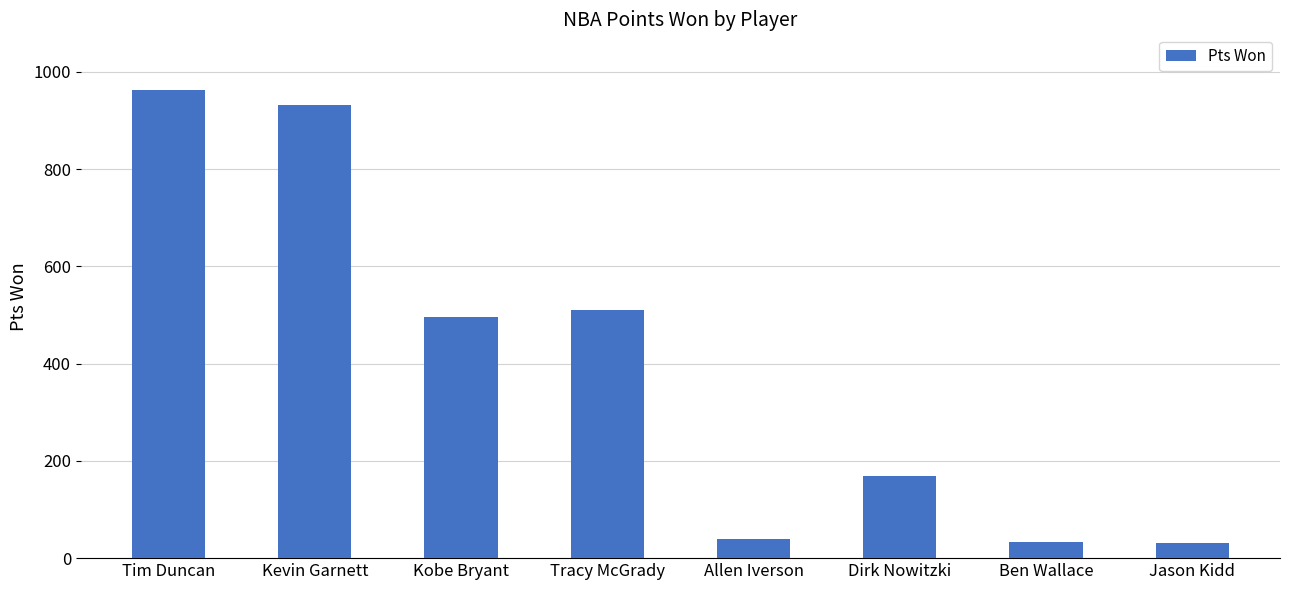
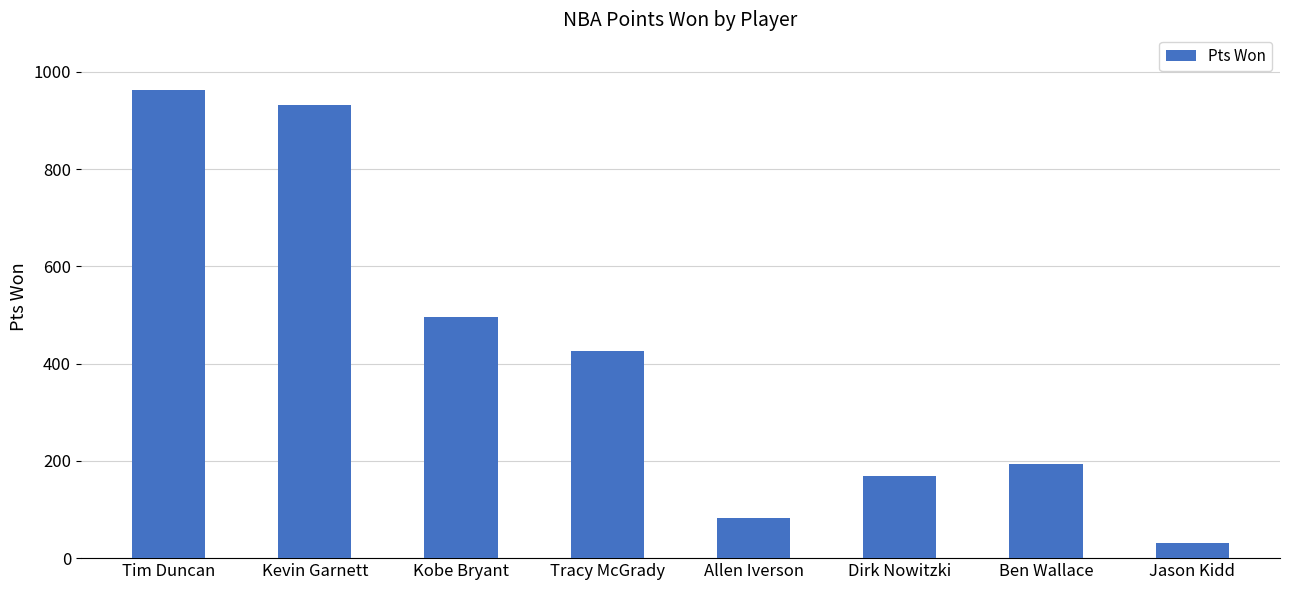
Tracy McGrady: 510 -> 430
Allen Iverson: 40 -> 80
Ben Wallace: 30 -> 190
